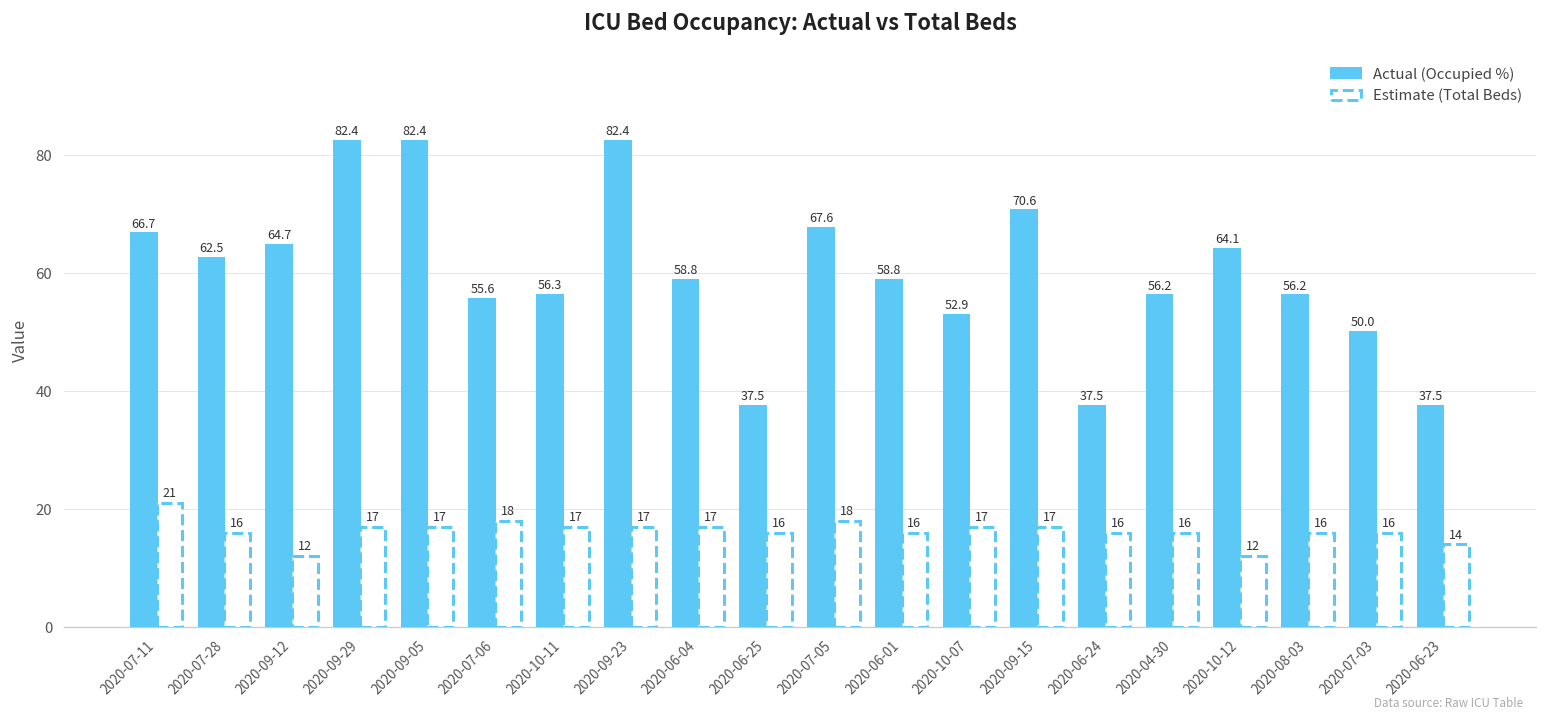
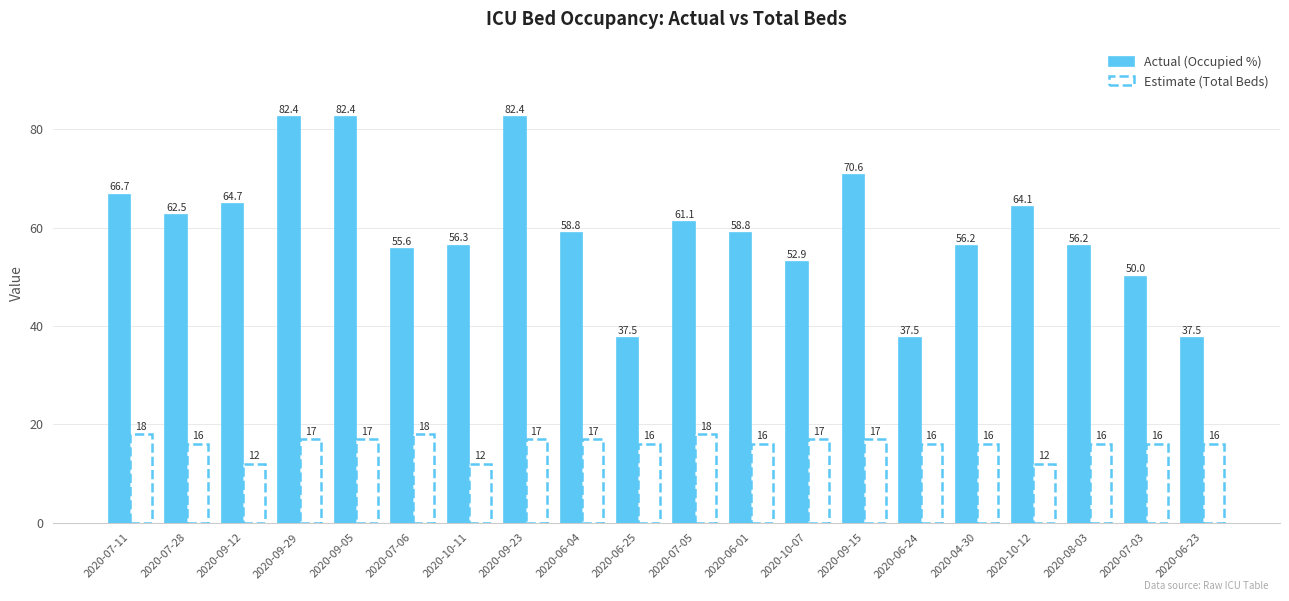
Estimate (Total Beds), 2020-07-11: 21 -> 18
Estimate (Total Beds), 2020-10-11: 17 -> 12
Actual (Occupied %), 2020-07-05: 67.6 -> 61.1
Estimate (Total Beds), 2020-06-23: 14 -> 16
